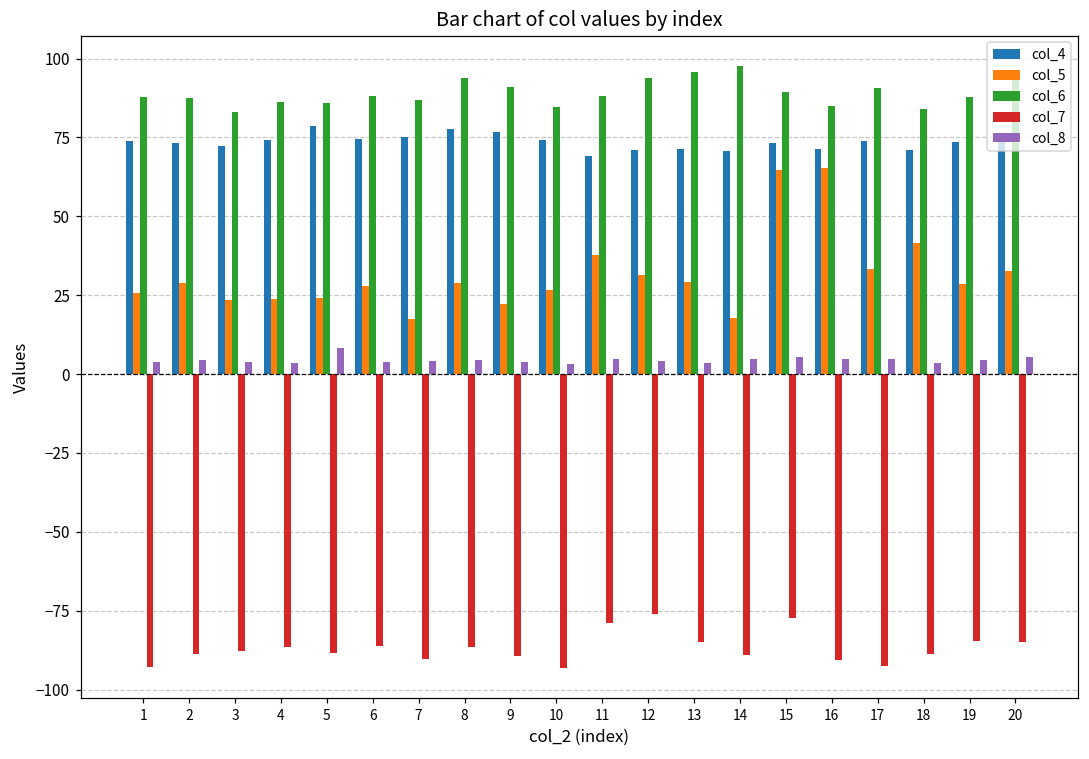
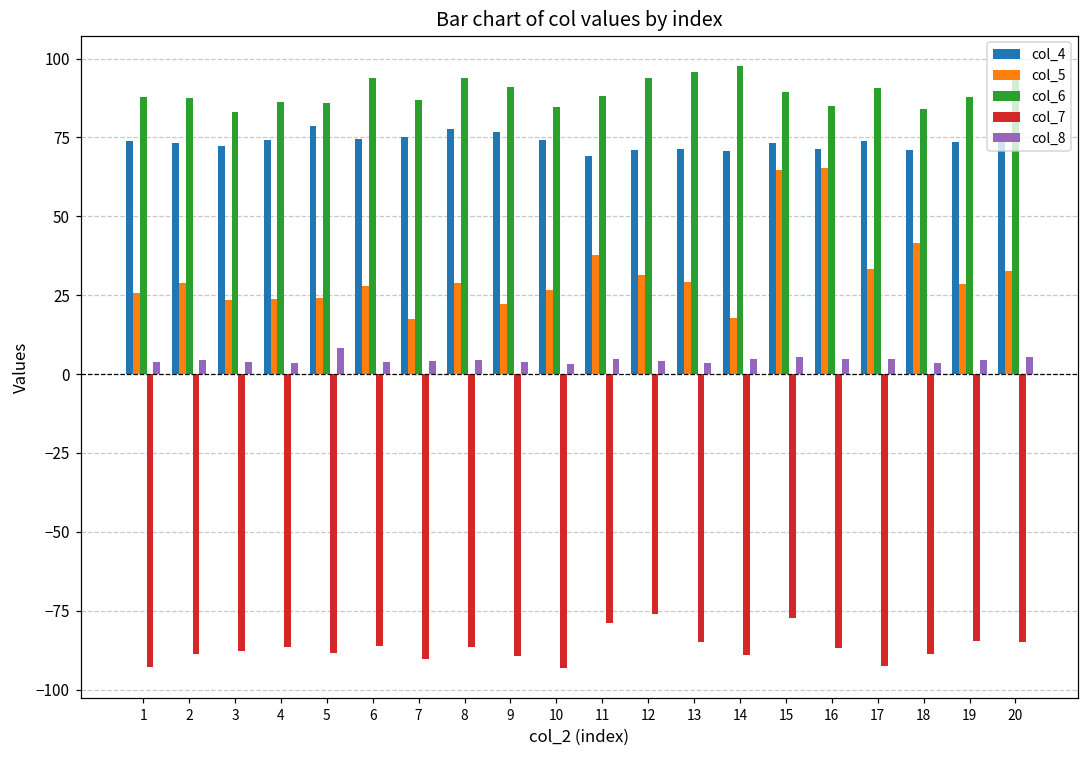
col_6, 6: 88 -> 94
col_7, 16: -91 -> -87
